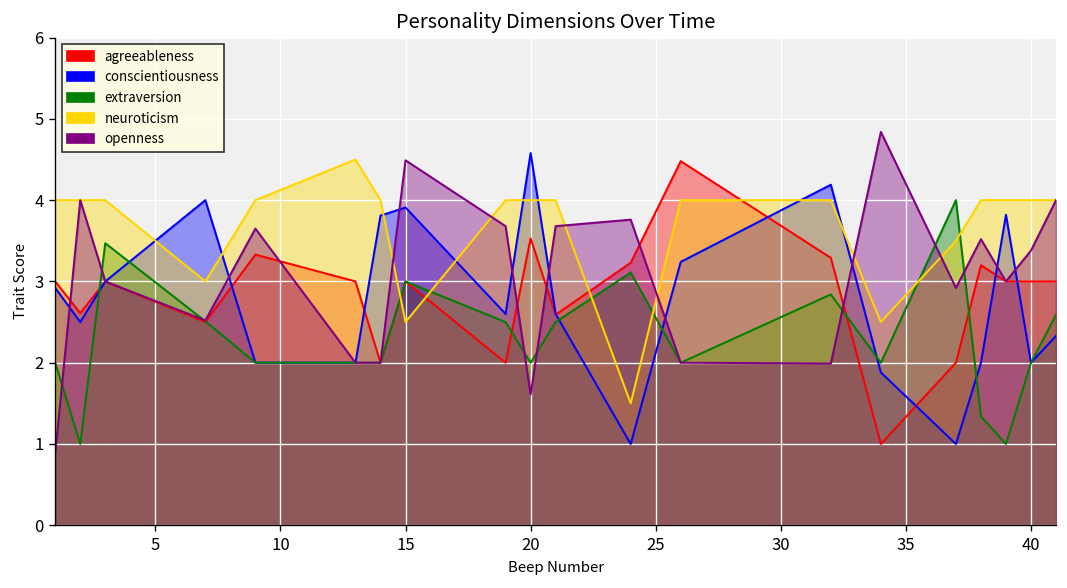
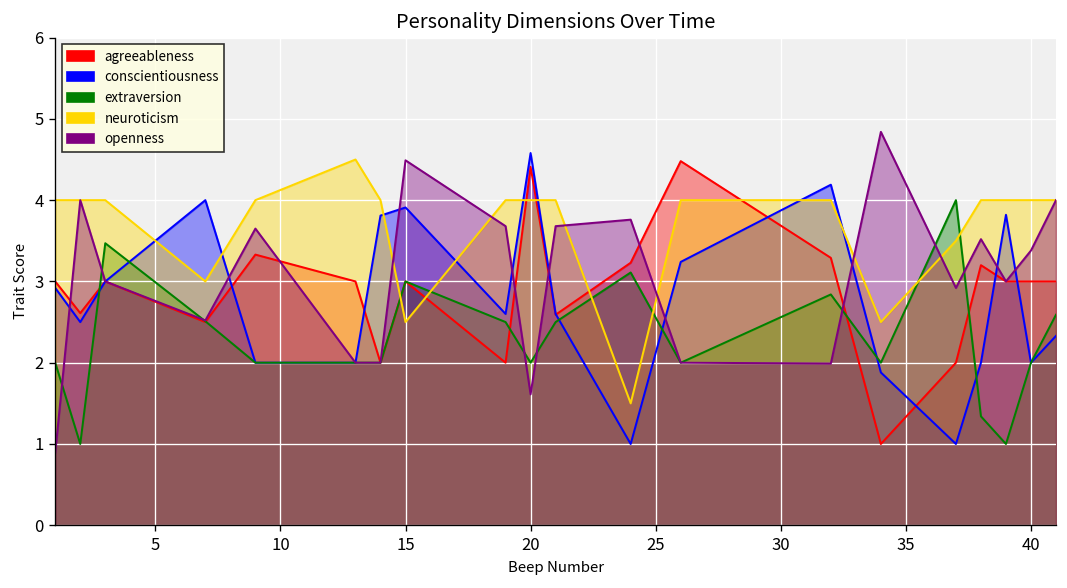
agreeableness, 20: 3.5 -> 4.4
